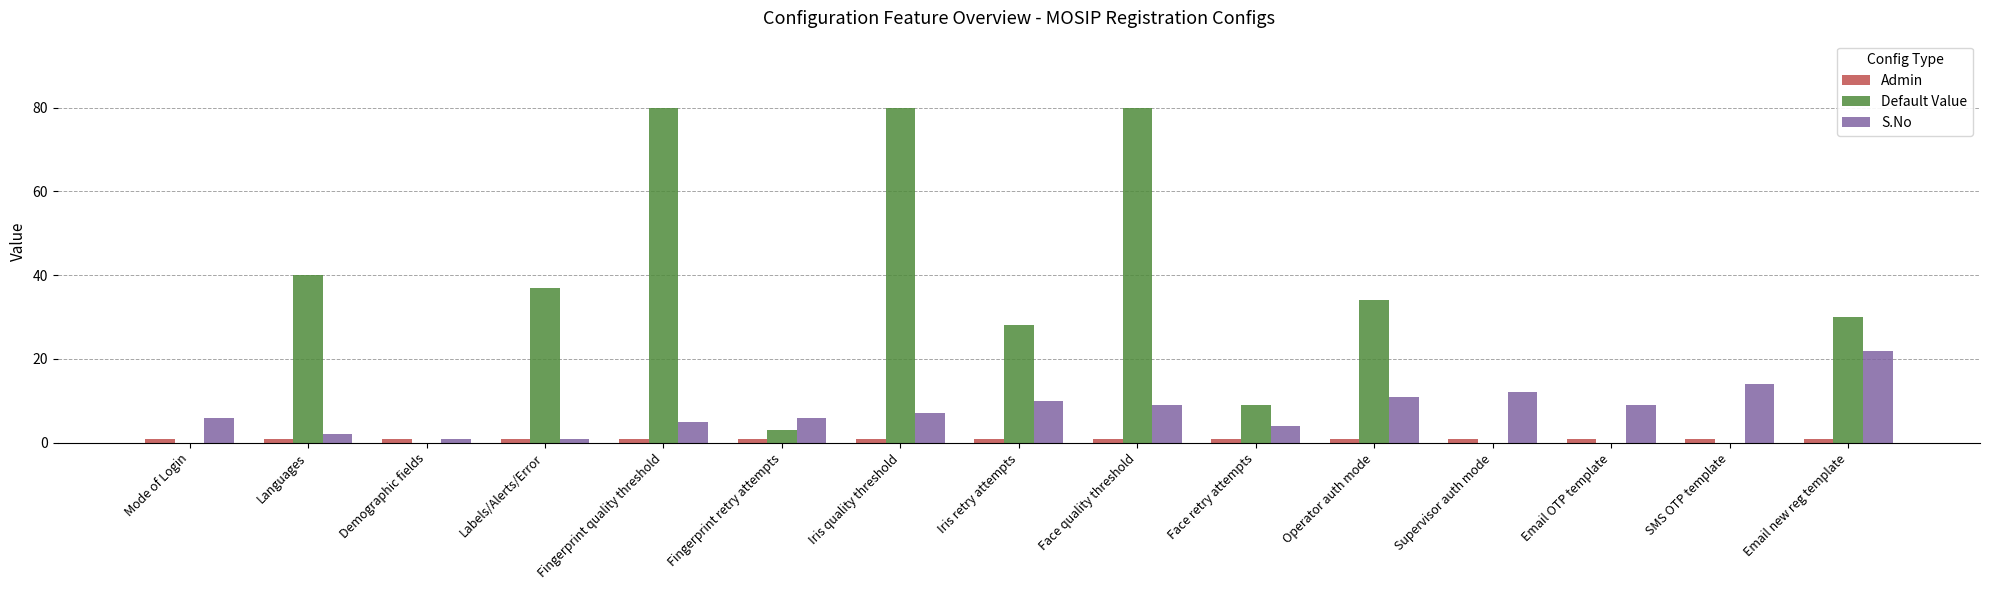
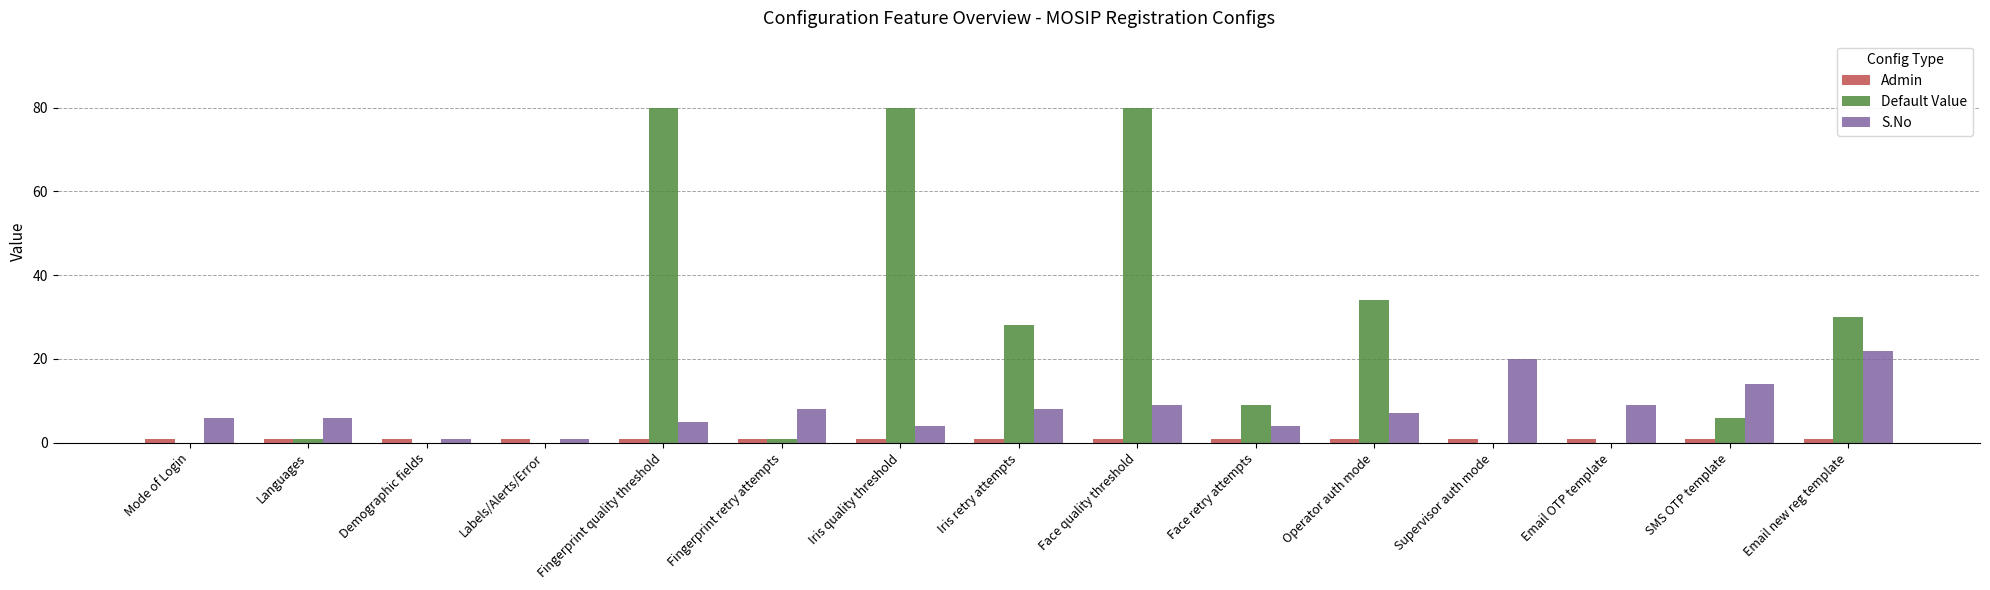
Default Value, Languages: 40 -> 1
S.No, Languages: 2 -> 6
Default Value, Labels/Alerts/Error: 37 -> 0
Default Value, Fingerprint retry attempts: 3 -> 1
S.No, Fingerprint retry attempts: 6 -> 8
S.No, Iris quality threshold: 7 -> 4
S.No, Iris retry attempts: 10 -> 8
S.No, Operator auth mode: 11 -> 7
S.No, Supervisor auth mode: 12 -> 20
Default Value, SMS OTP template: 0 -> 6
